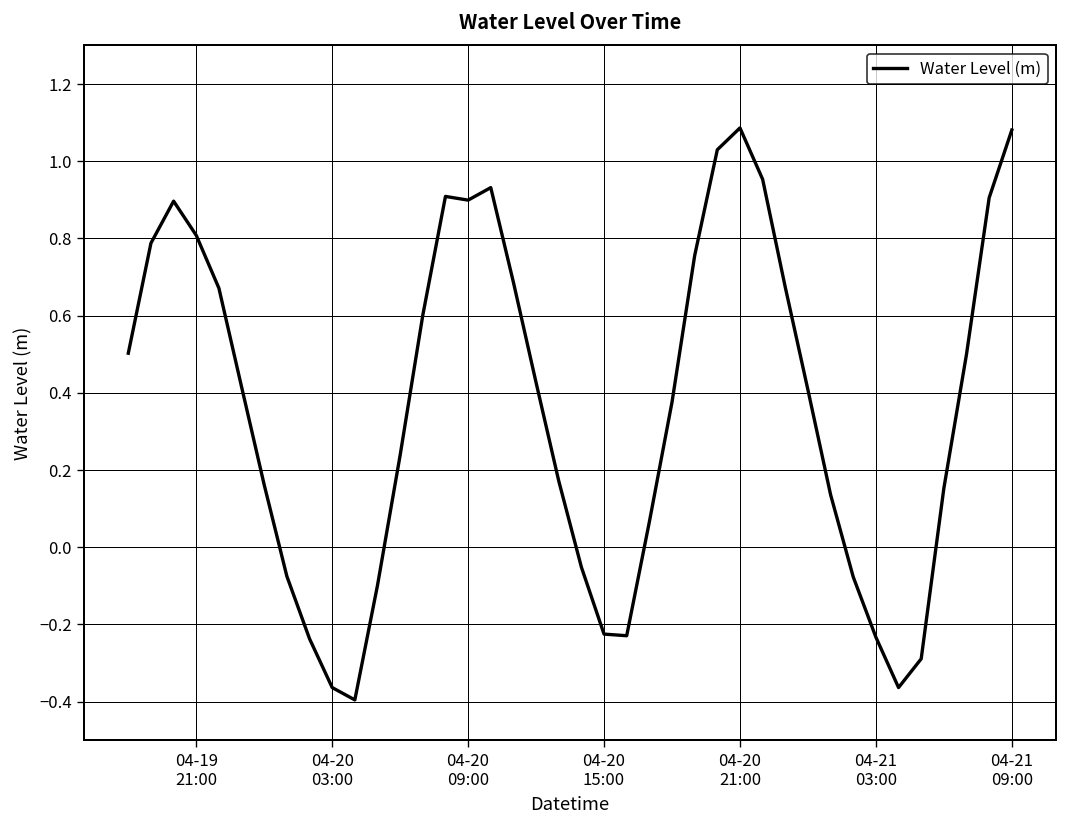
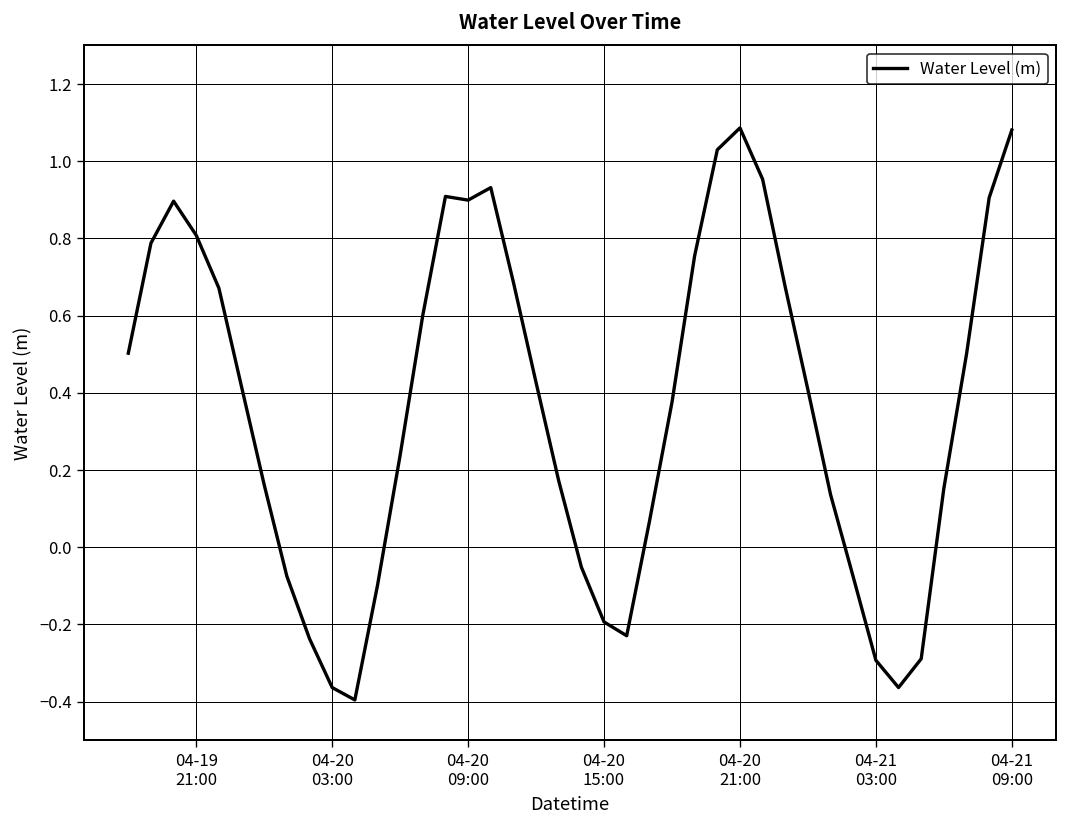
04-20 15:00: -0.23 -> -0.19
04-21 03:00: -0.23 -> -0.29
